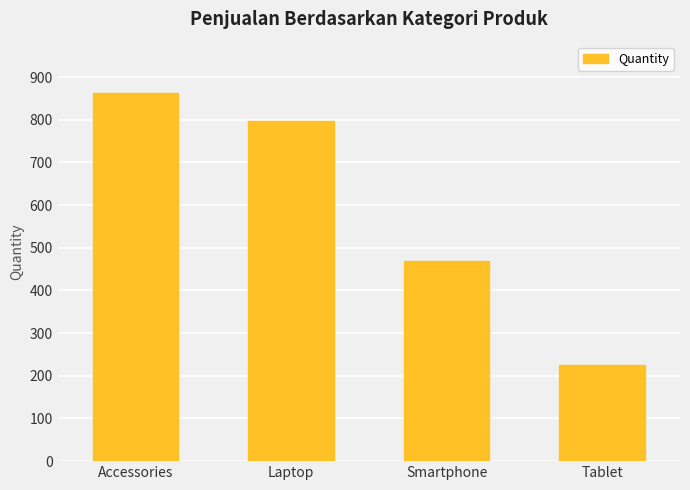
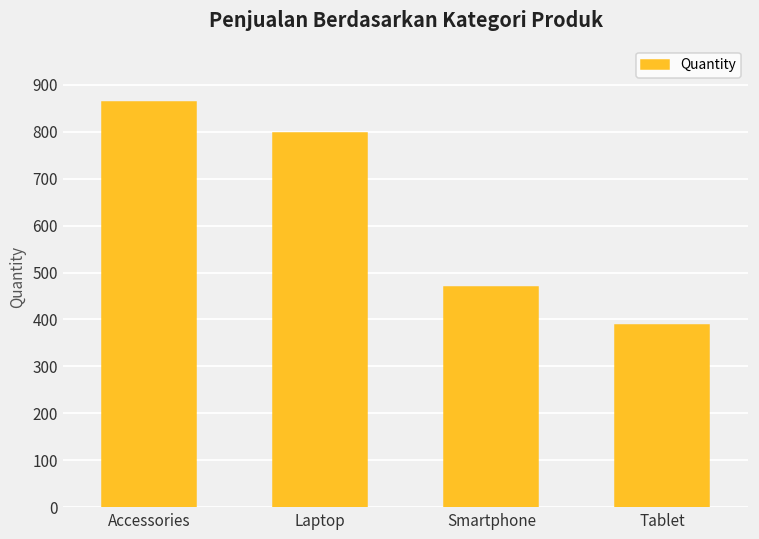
Tablet: 230 -> 390
